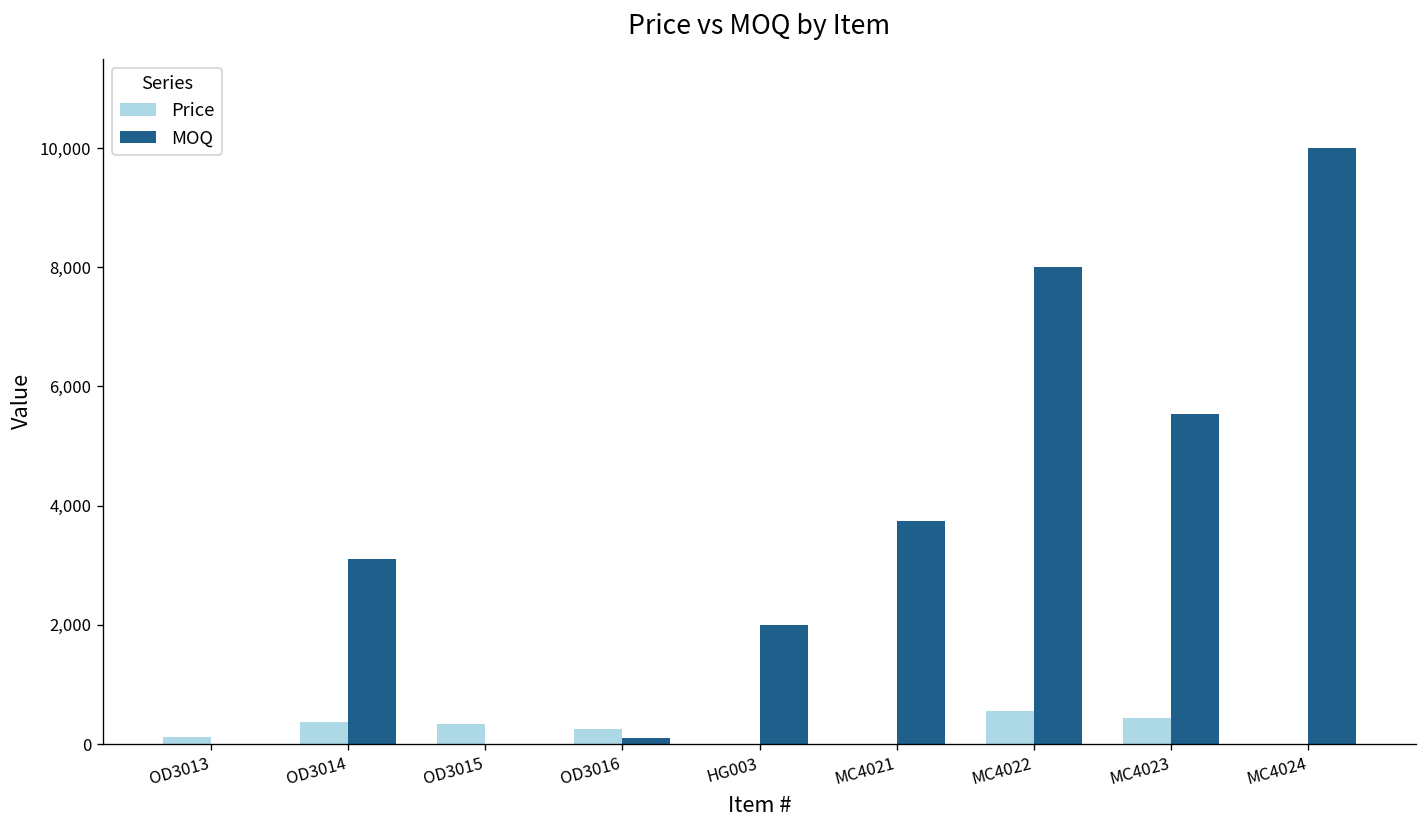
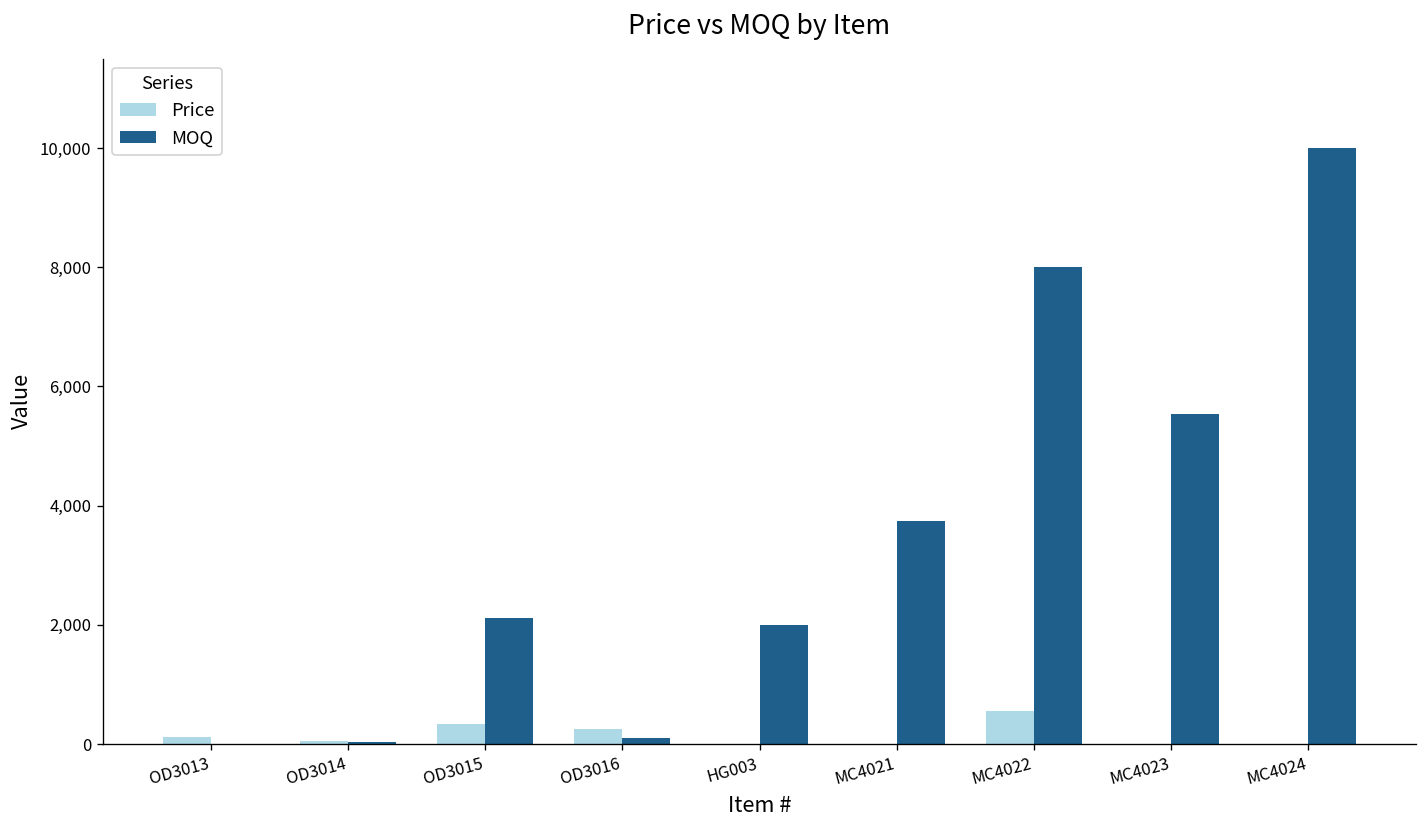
Price, OD3014: 400 -> 100
MOQ, OD3014: 3,100 -> 0
MOQ, OD3015: 0 -> 2,100
Price, MC4023: 400 -> 0
